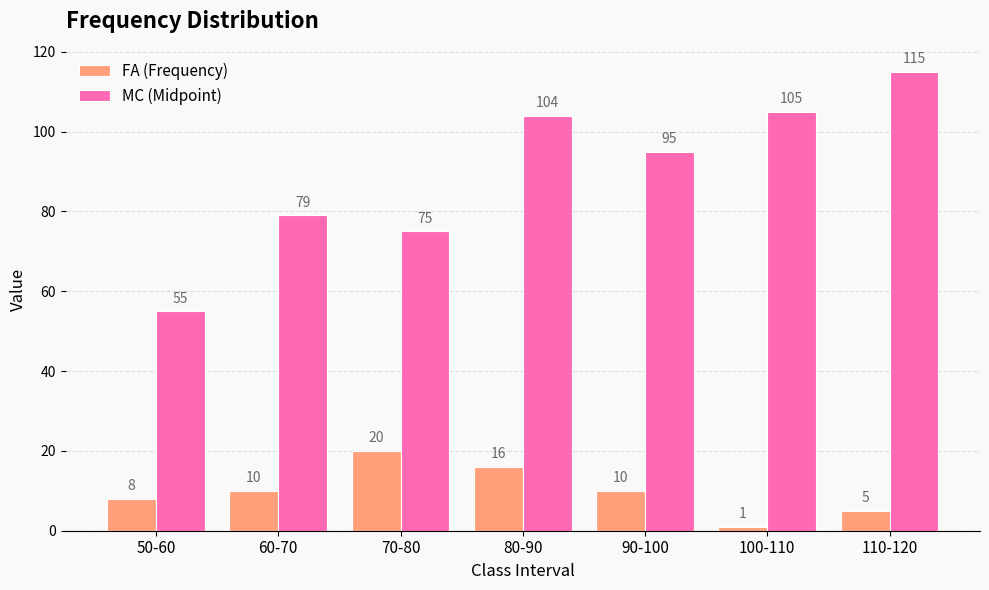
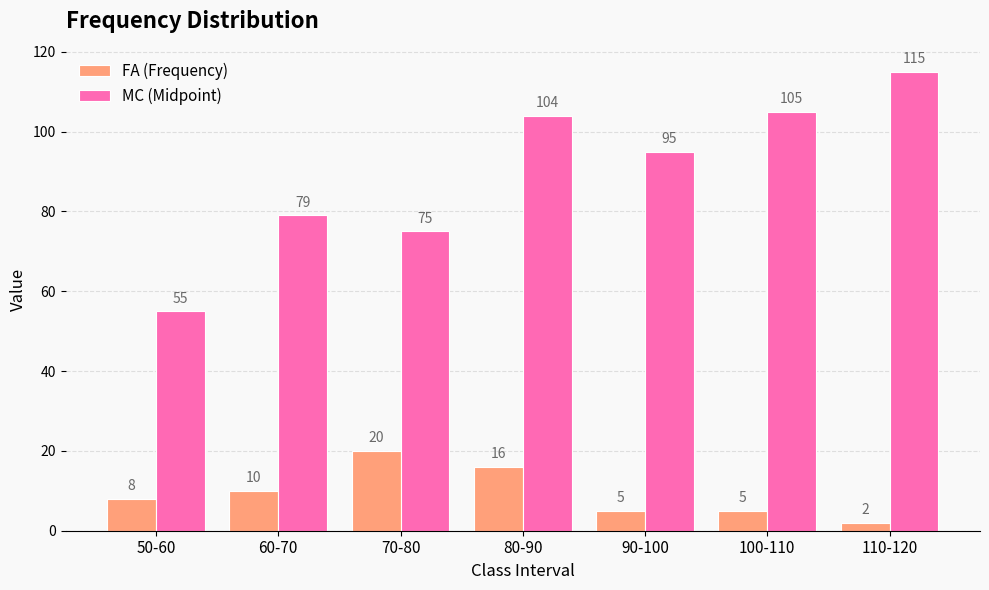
FA (Frequency), 90-100: 10 -> 5
FA (Frequency), 100-110: 1 -> 5
FA (Frequency), 110-120: 5 -> 2
